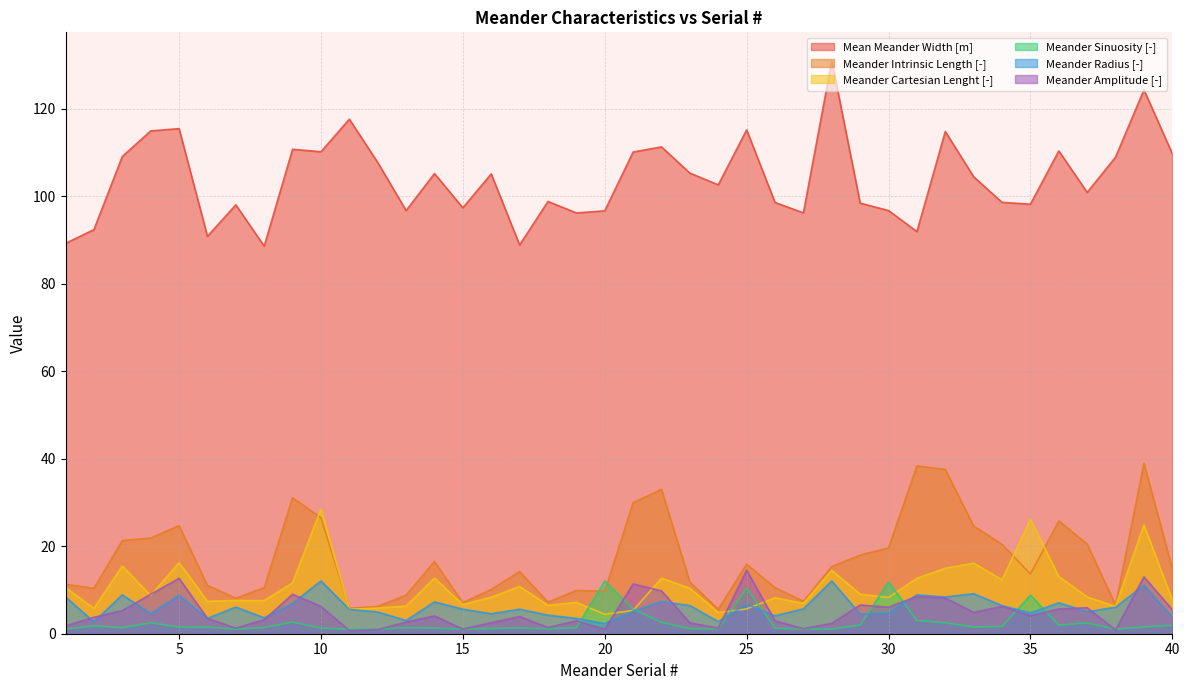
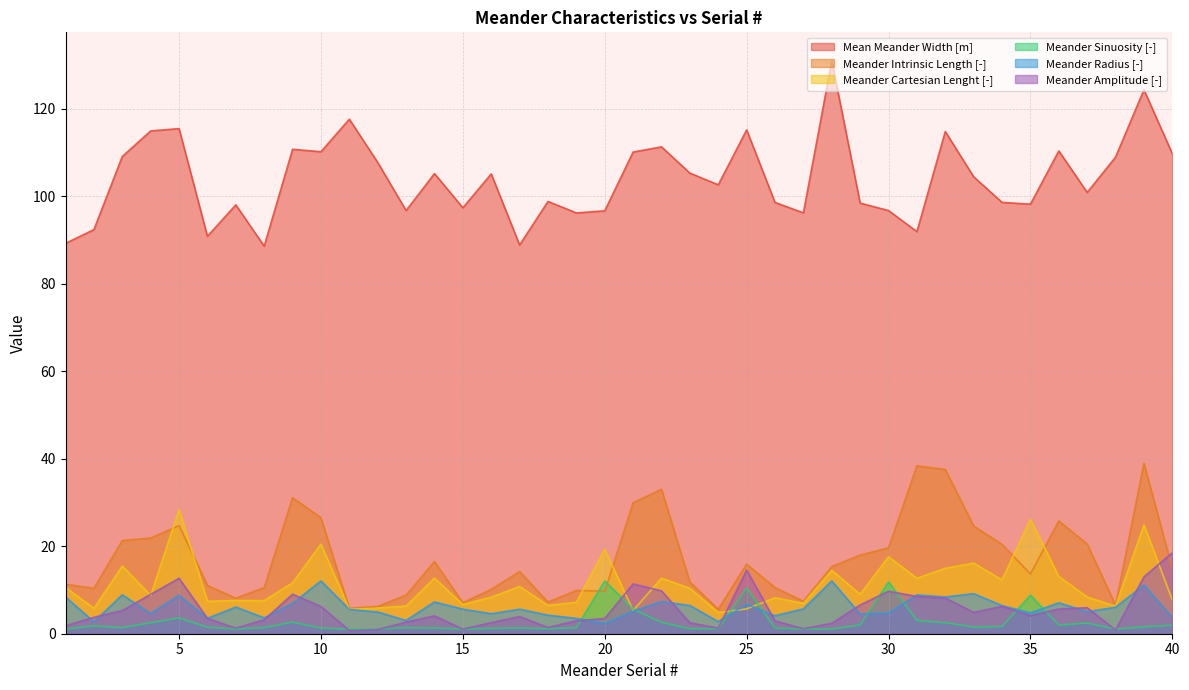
Meander Cartesian Lenght [-], 5: 16 -> 28
Meander Sinuosity [-], 5: 2 -> 4
Meander Cartesian Lenght [-], 10: 29 -> 20
Meander Cartesian Lenght [-], 20: 4 -> 19
Meander Amplitude [-], 20: 1 -> 3
Meander Cartesian Lenght [-], 30: 8 -> 18
Meander Amplitude [-], 30: 6 -> 10
Meander Amplitude [-], 40: 6 -> 19
